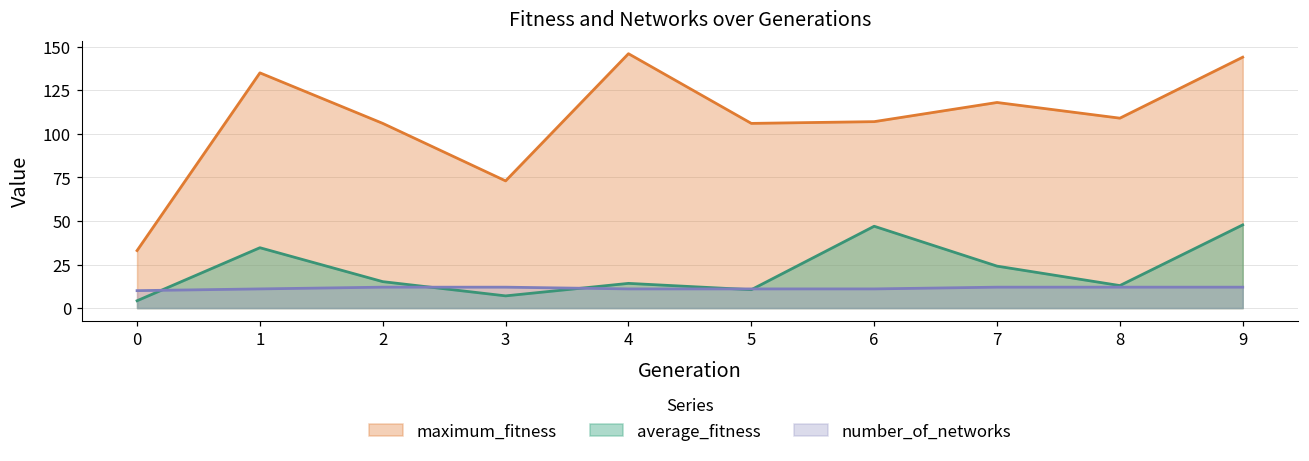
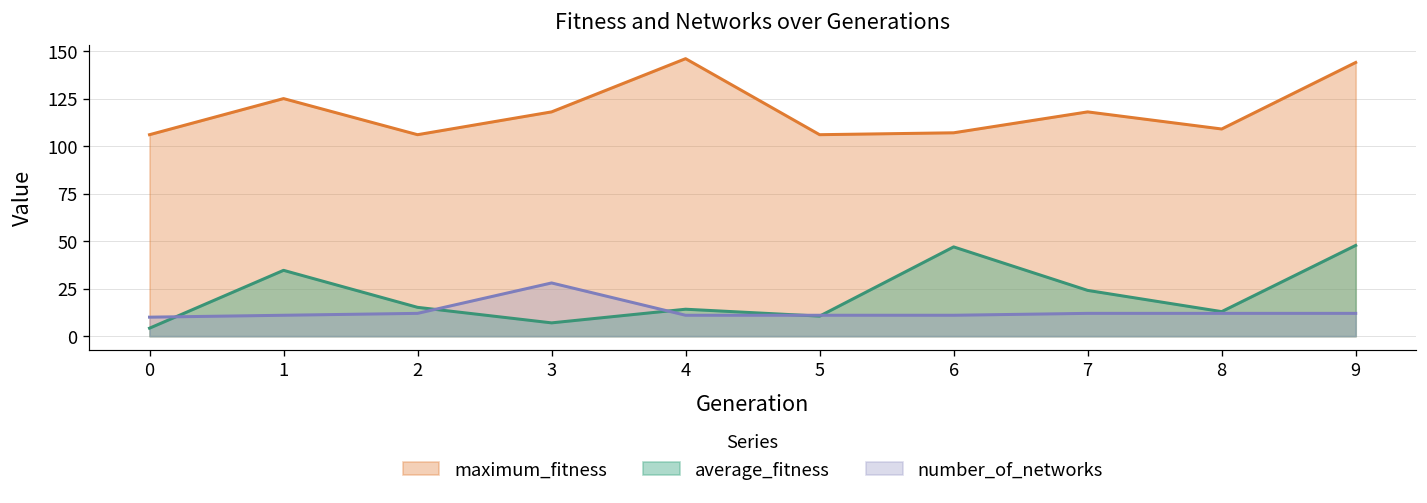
maximum_fitness, 0: 33 -> 106
maximum_fitness, 1: 135 -> 125
maximum_fitness, 3: 73 -> 118
number_of_networks, 3: 12 -> 28
